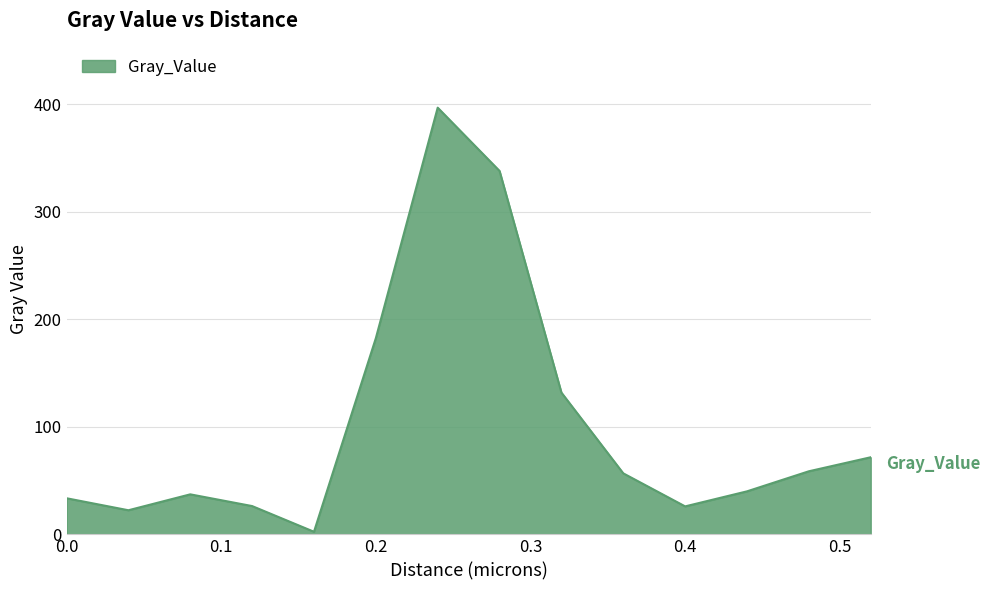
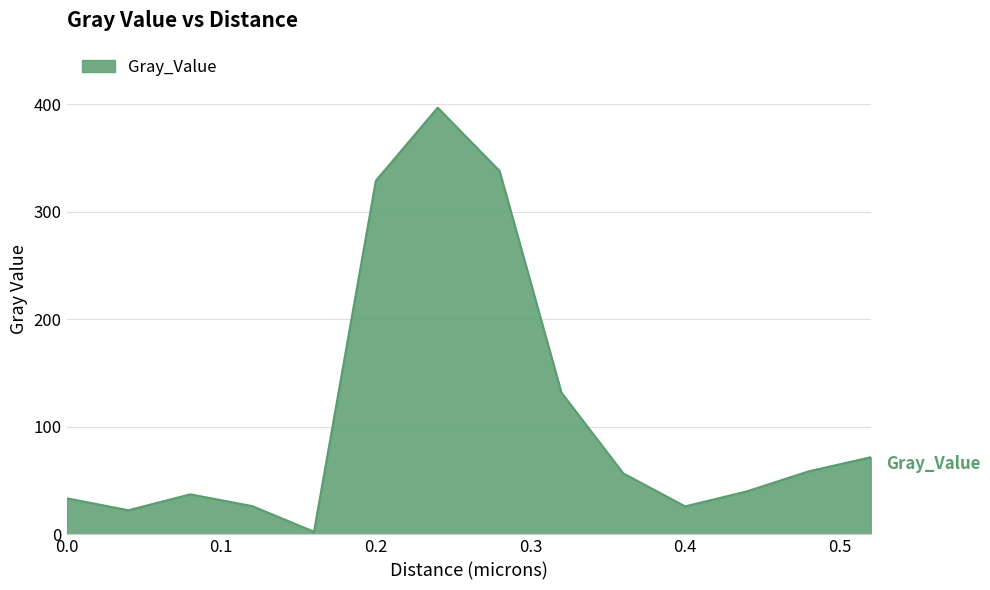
0.2: 182 -> 329
